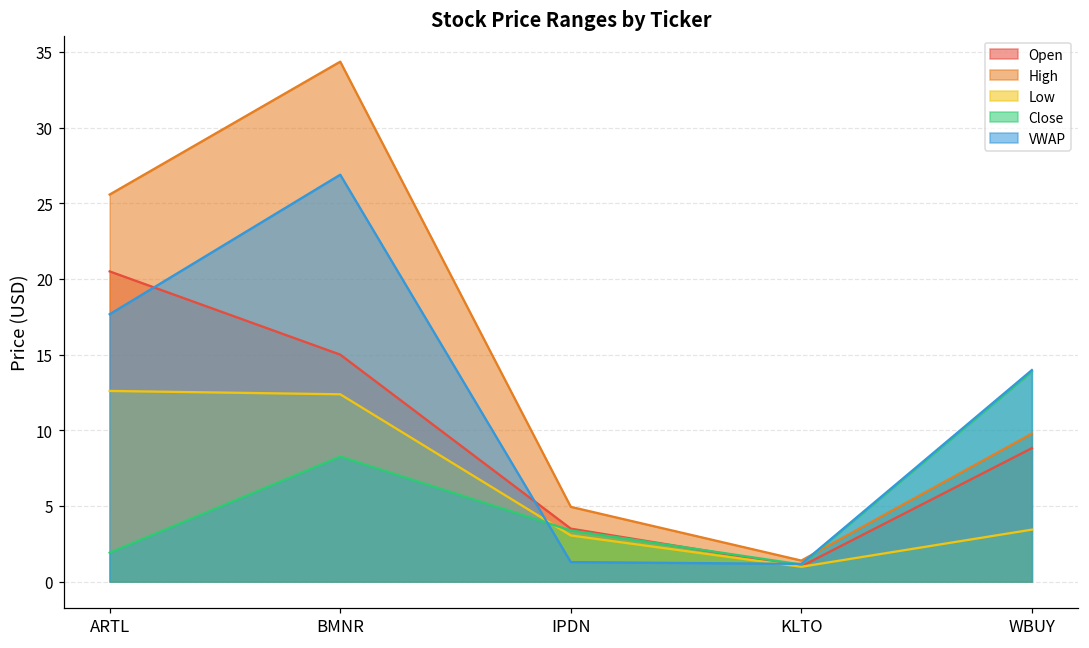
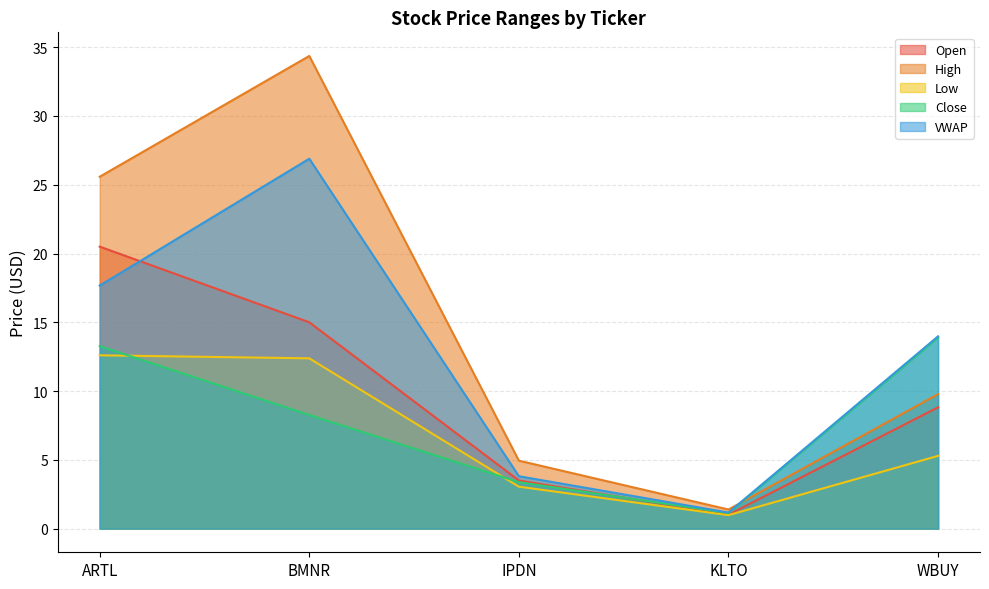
Close, ARTL: 1.9 -> 13.3
VWAP, IPDN: 1.3 -> 3.8
Low, WBUY: 3.4 -> 5.3
